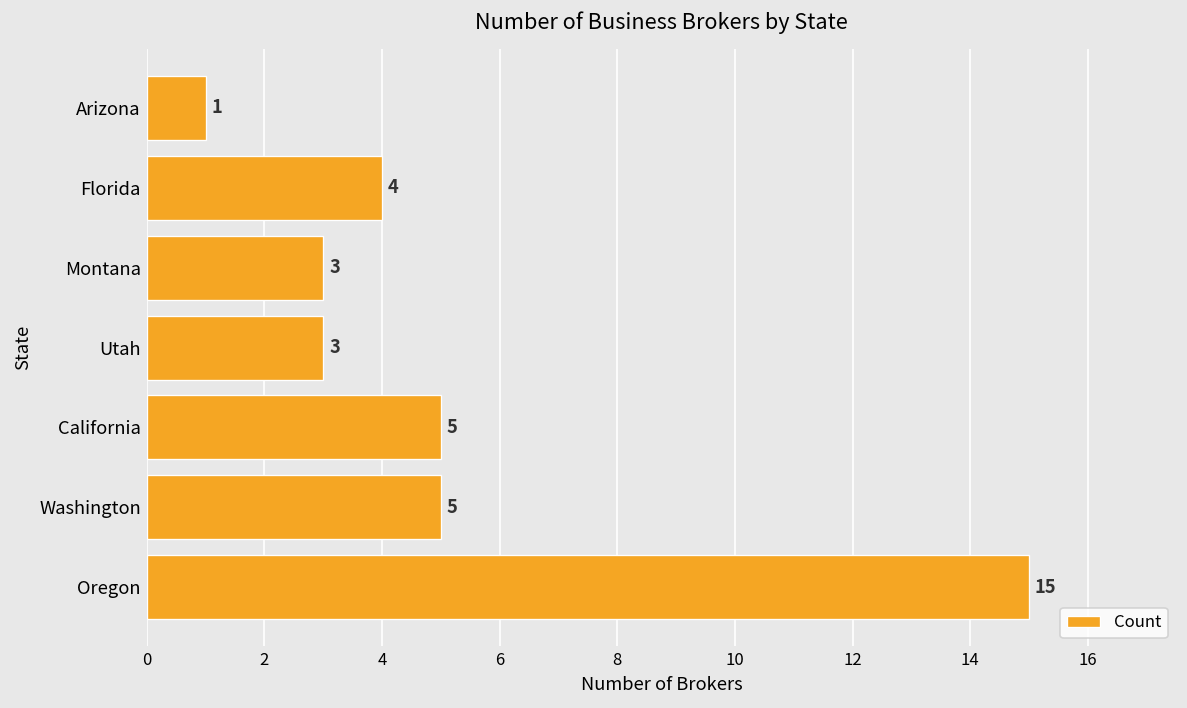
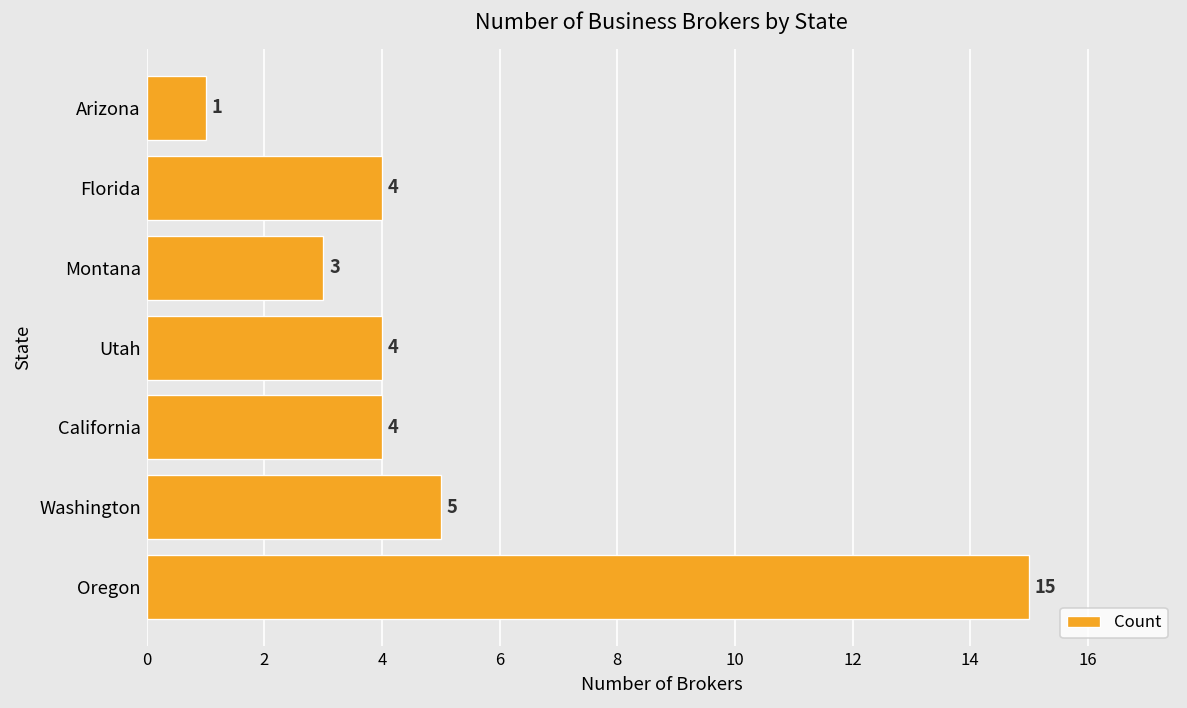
Utah: 3 -> 4
California: 5 -> 4
